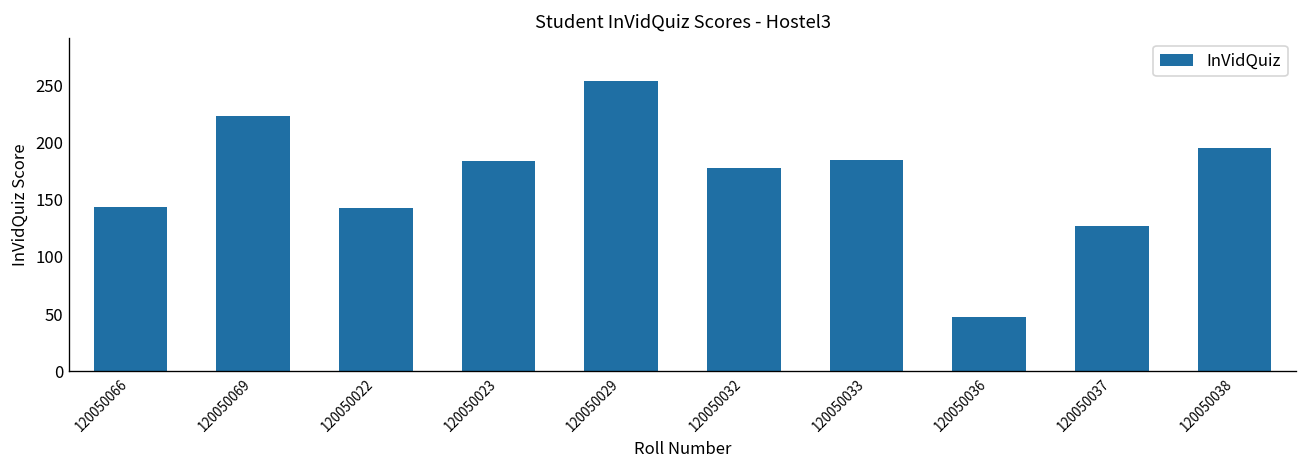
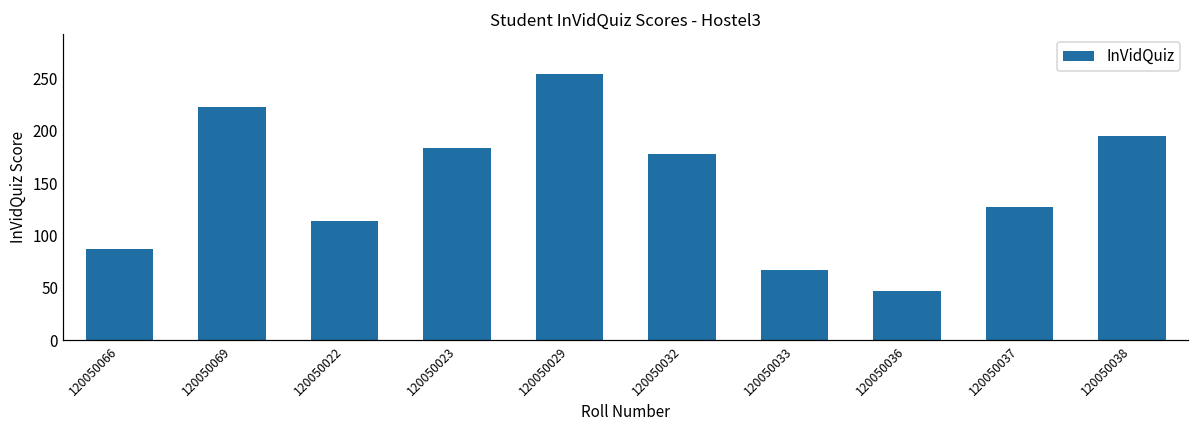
120050066: 140 -> 90
120050022: 140 -> 110
120050033: 190 -> 70
